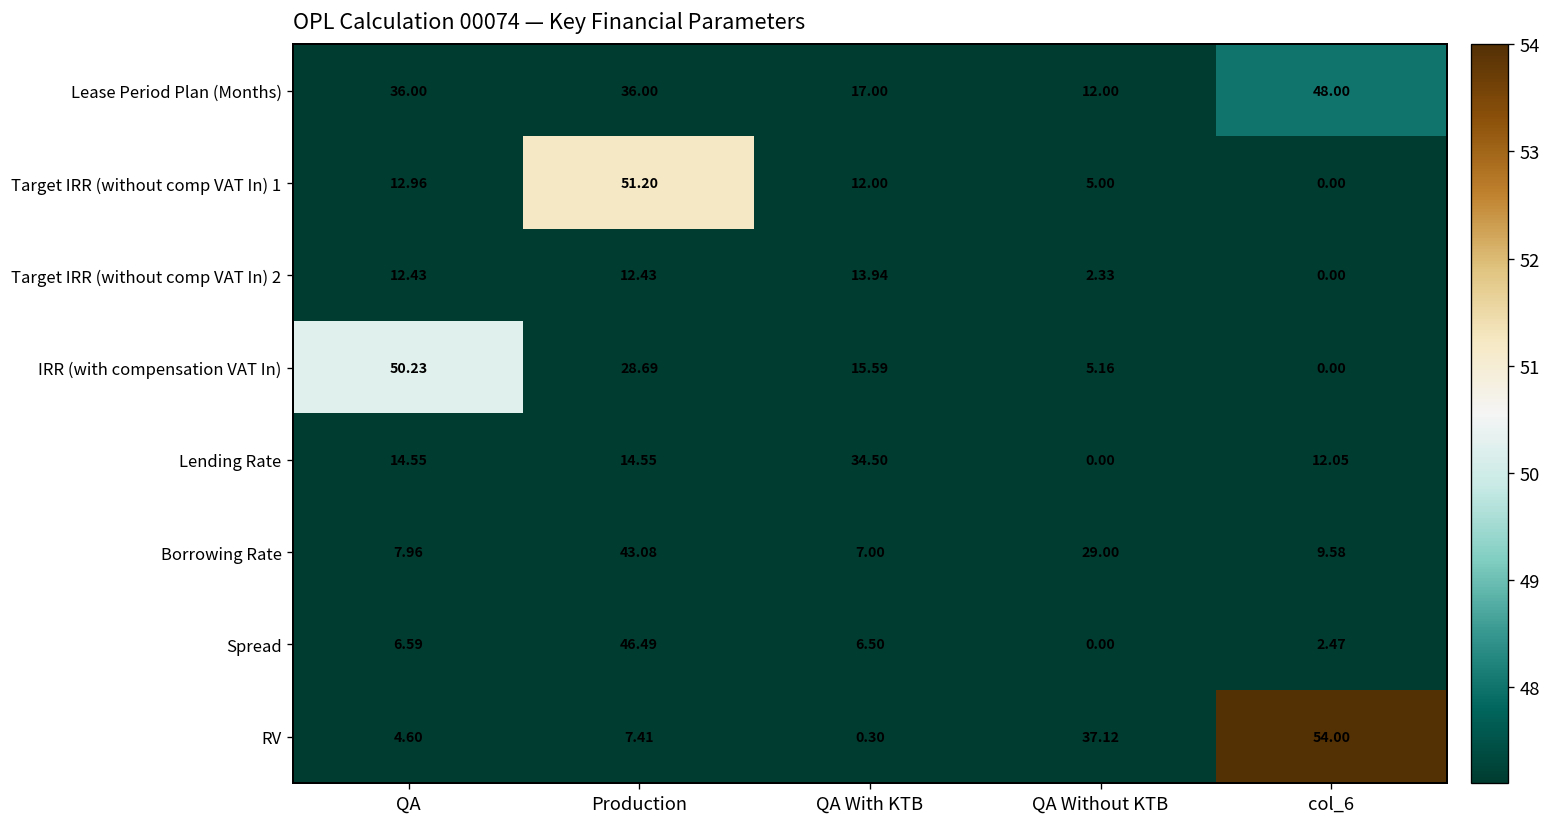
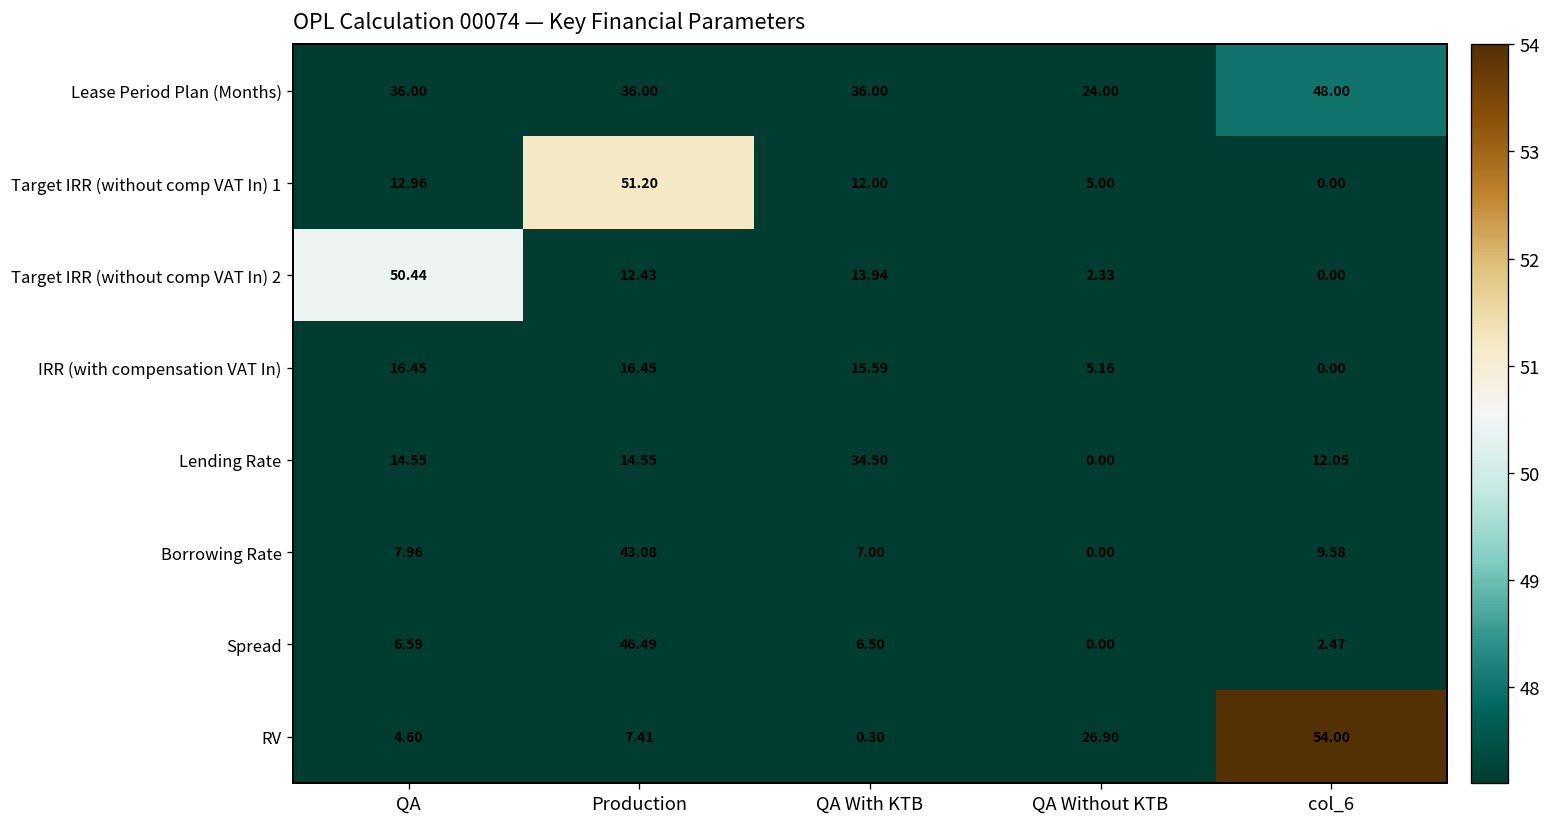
Lease Period Plan (Months), QA With KTB: 17.00 -> 36.00
Lease Period Plan (Months), QA Without KTB: 12.00 -> 24.00
Target IRR (without comp VAT In) 2, QA: 12.43 -> 50.44
IRR (with compensation VAT In), QA: 50.23 -> 16.45
IRR (with compensation VAT In), Production: 28.69 -> 16.45
Borrowing Rate, QA Without KTB: 29.00 -> 0.00
RV, QA Without KTB: 37.12 -> 26.90
